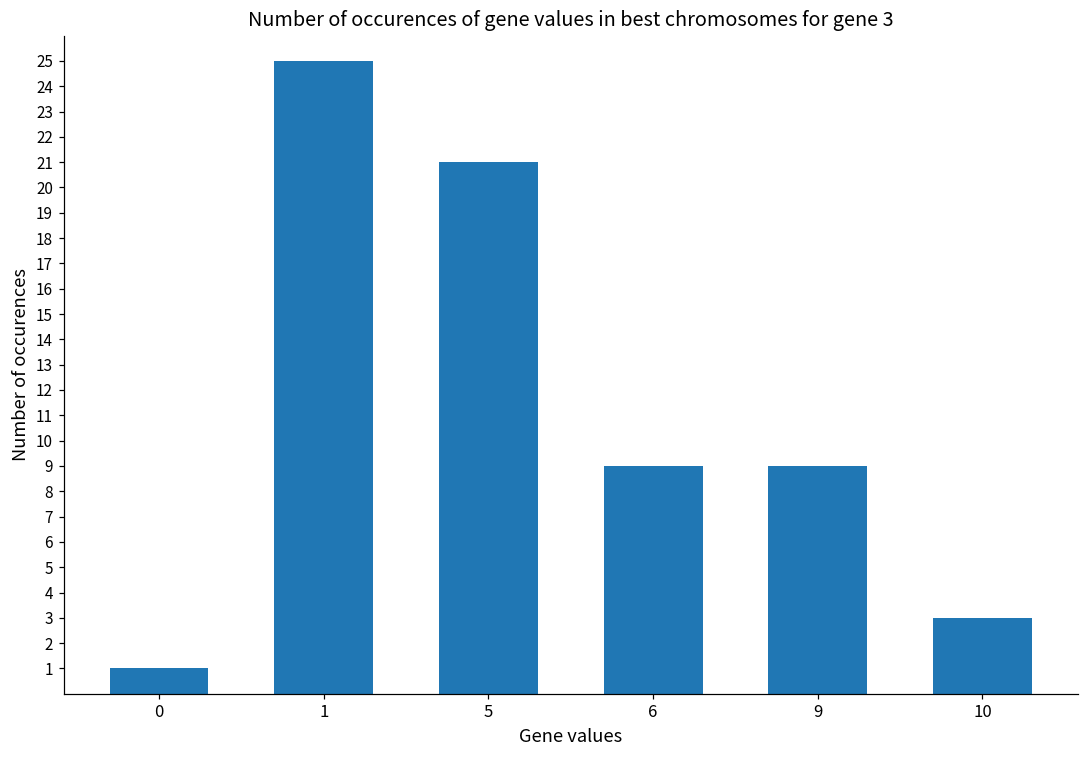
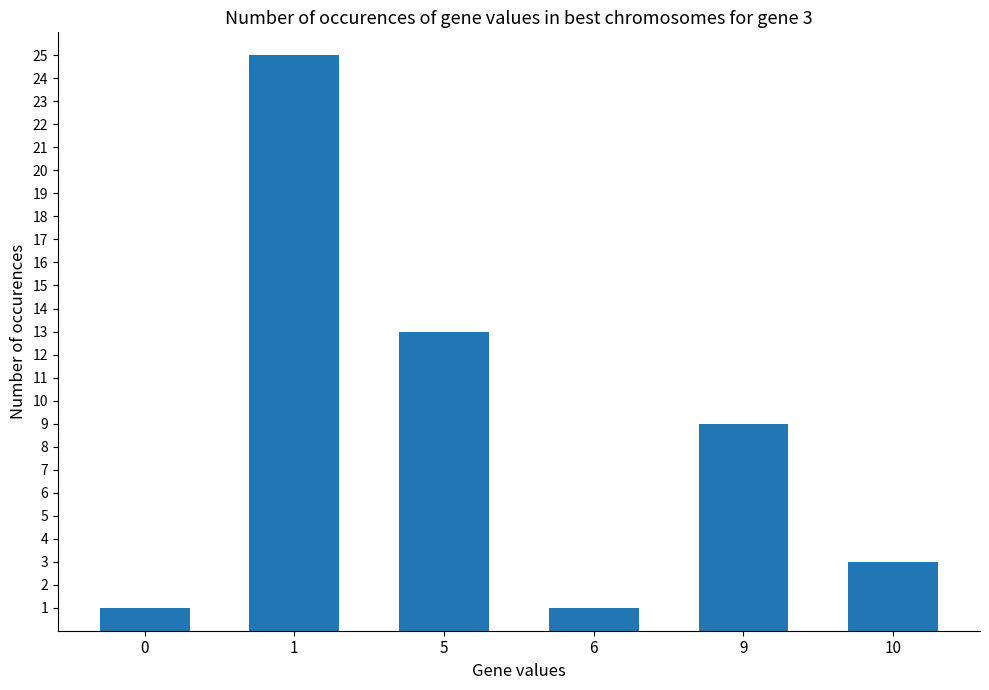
5: 21 -> 13
6: 9 -> 1
